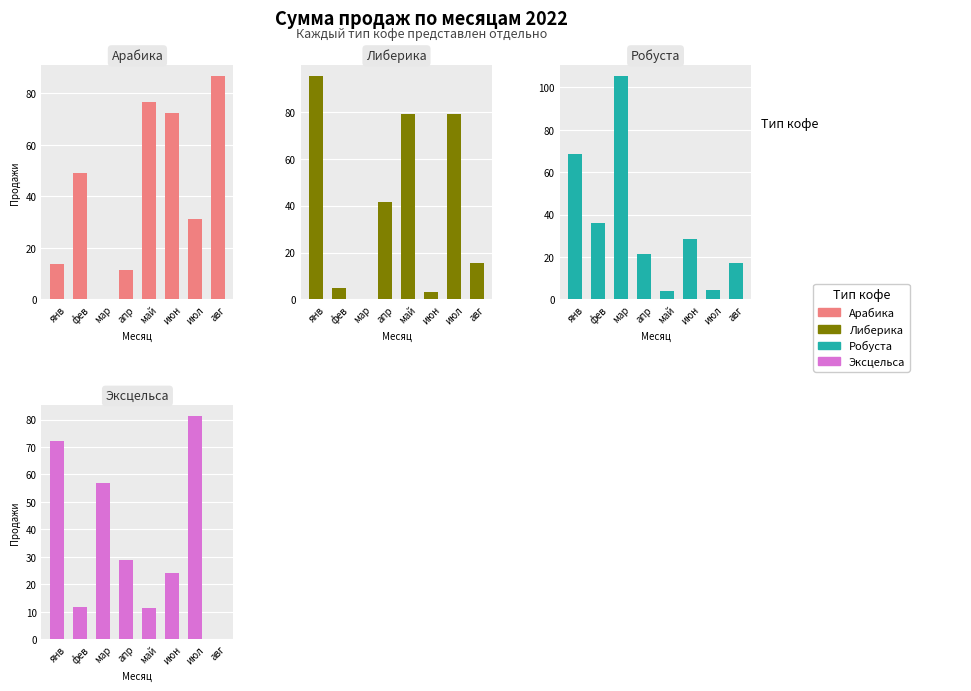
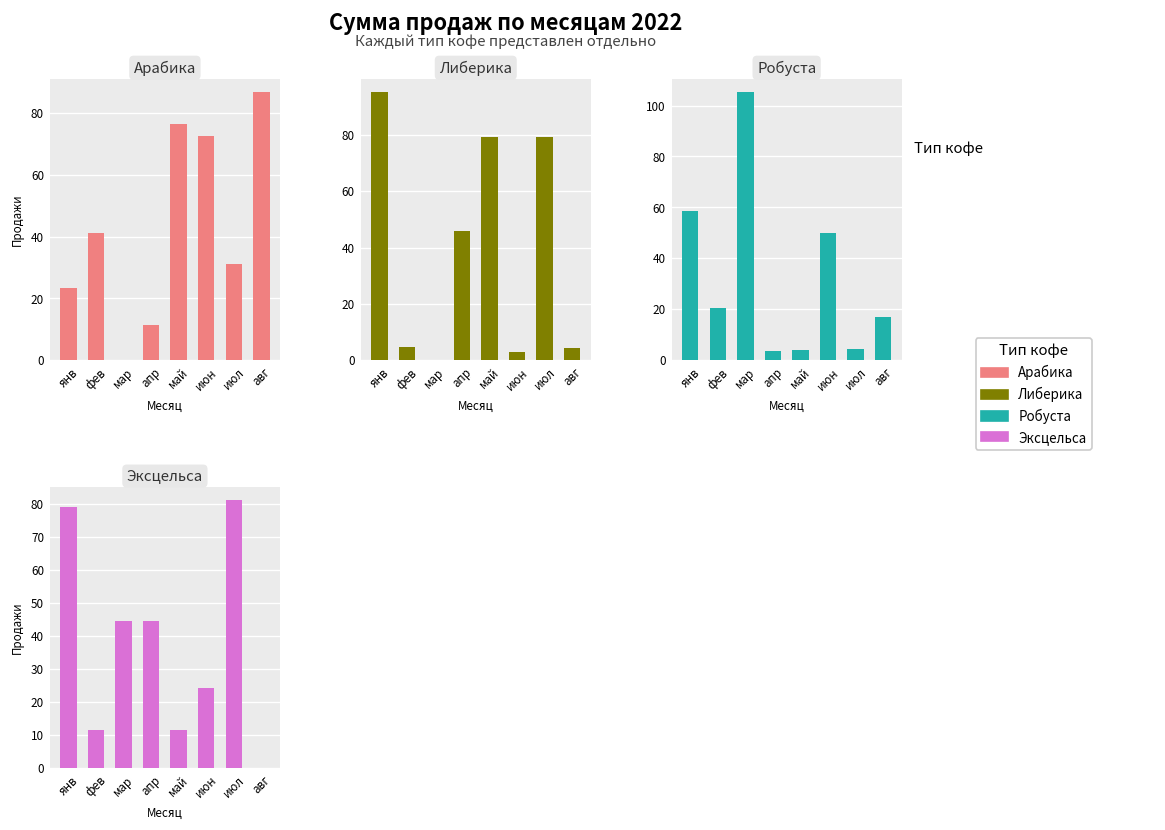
Арабика, янв: 14 -> 23
Арабика, фев: 49 -> 41
Либерика, апр: 42 -> 46
Либерика, авг: 16 -> 4
Робуста, янв: 69 -> 58
Робуста, фев: 36 -> 20
Робуста, апр: 22 -> 4
Робуста, июн: 29 -> 50
Эксцельса, янв: 72 -> 79
Эксцельса, мар: 57 -> 45
Эксцельса, апр: 29 -> 45
